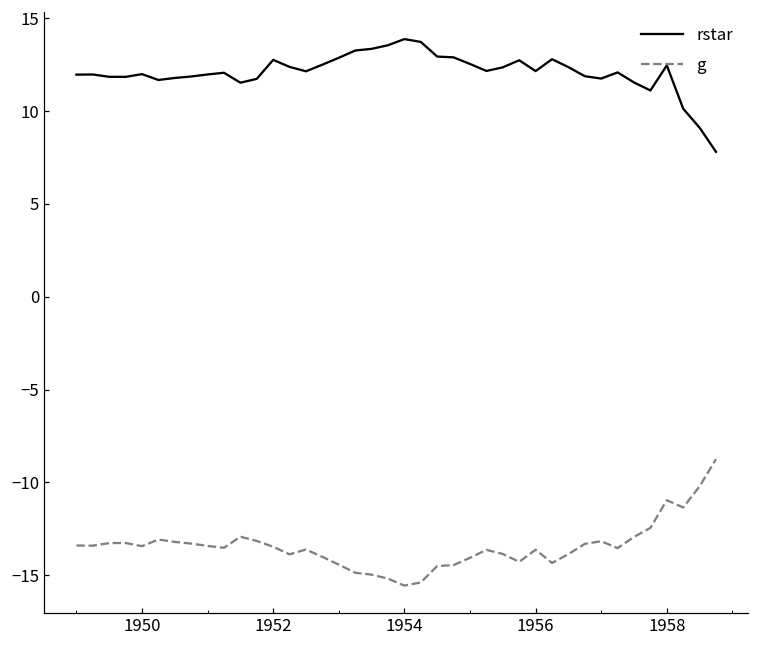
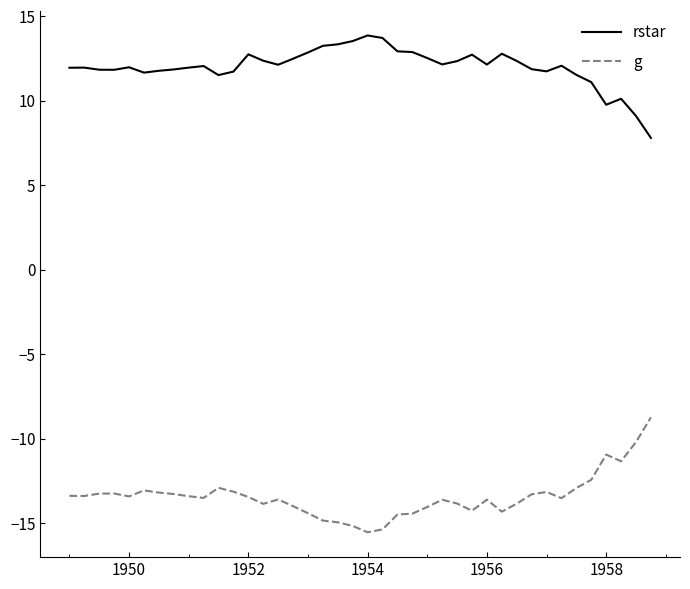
rstar, 1958: 12.5 -> 9.8
